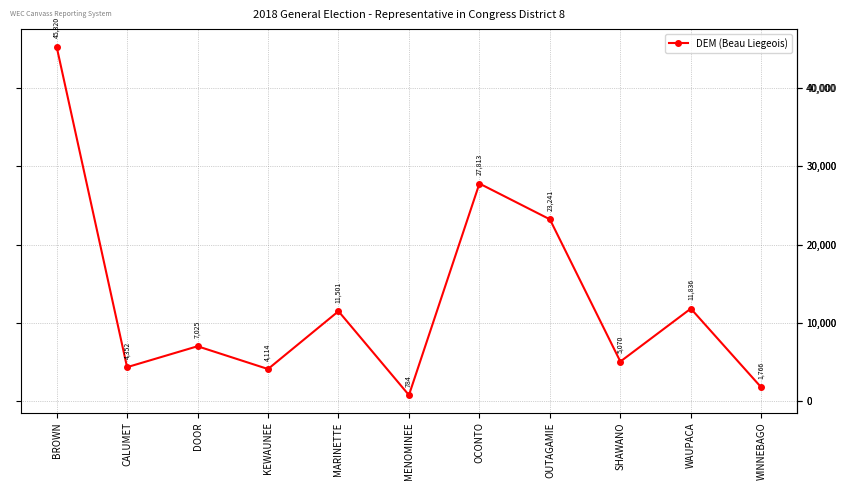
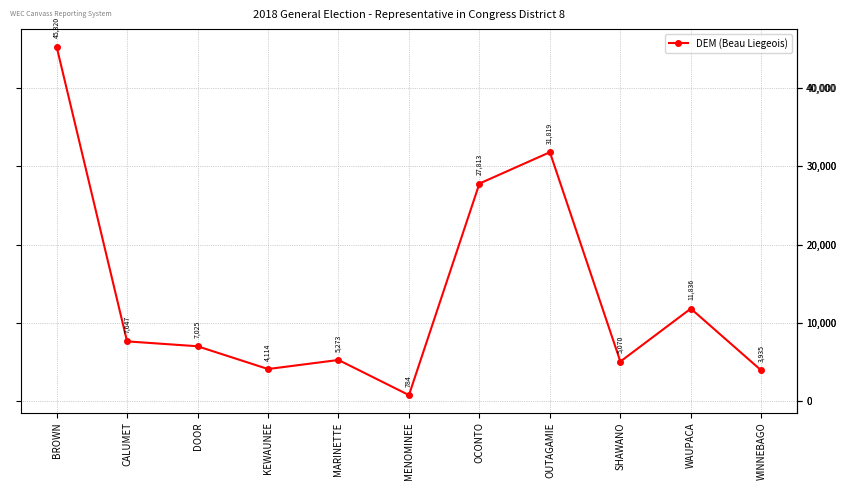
CALUMET: 4,352 -> 7,647
MARINETTE: 11,501 -> 5,273
OUTAGAMIE: 23,241 -> 31,819
WINNEBAGO: 1,766 -> 3,935
